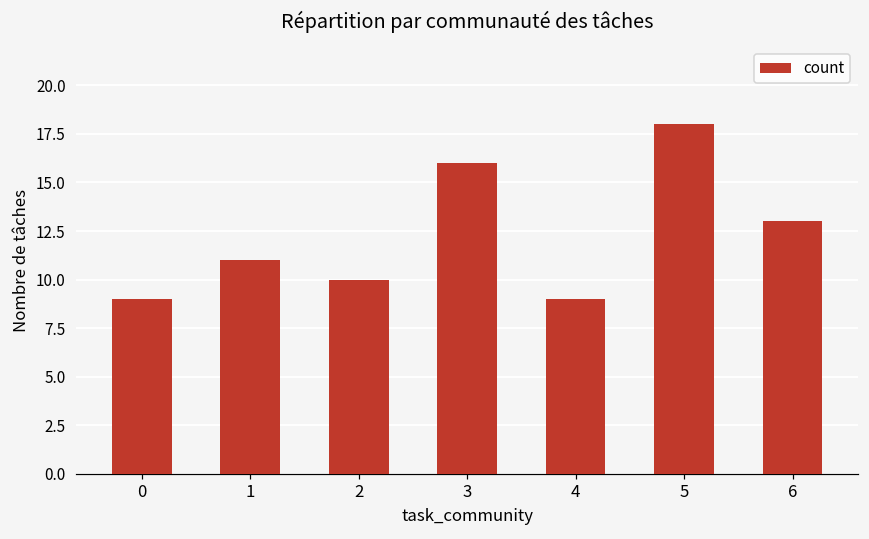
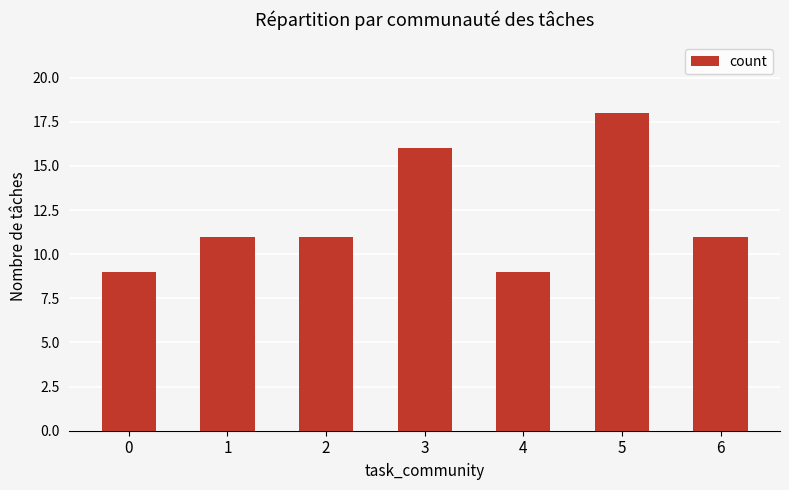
2: 10 -> 11
6: 13 -> 11
